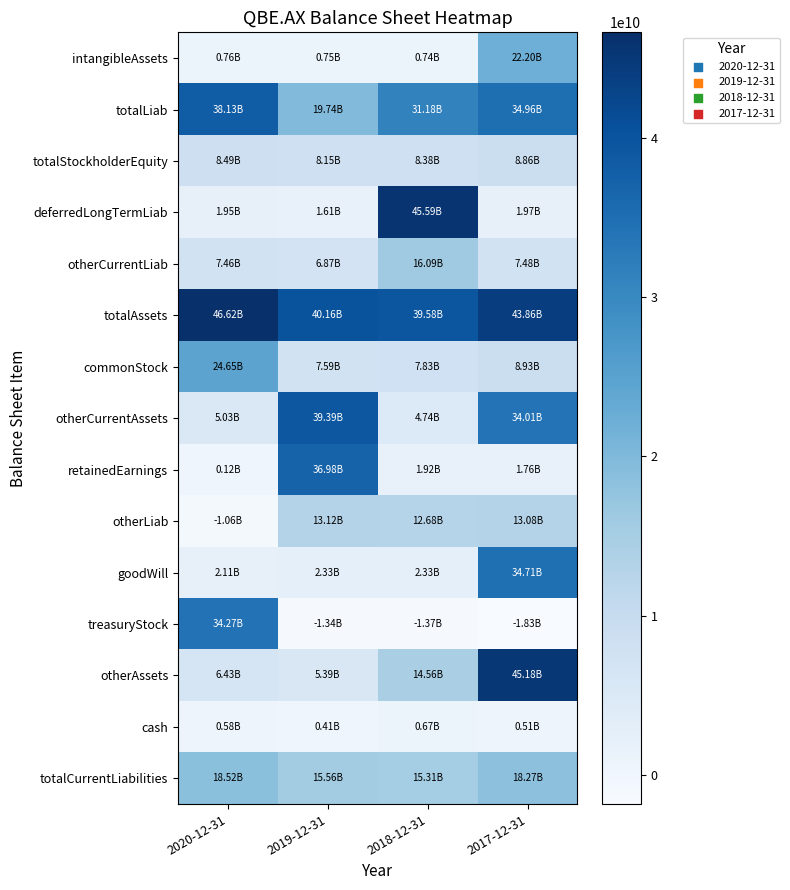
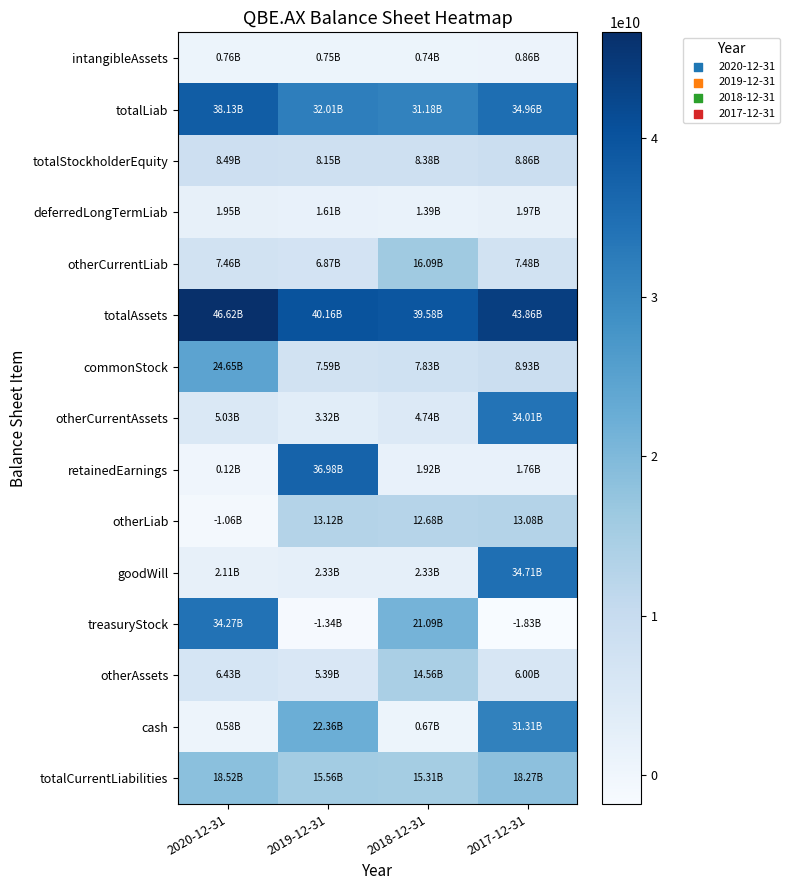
intangibleAssets, 2017-12-31: 22.20B -> 0.86B
totalLiab, 2019-12-31: 19.74B -> 32.01B
deferredLongTermLiab, 2018-12-31: 45.59B -> 1.39B
otherCurrentAssets, 2019-12-31: 39.39B -> 3.32B
treasuryStock, 2018-12-31: -1.37B -> 21.09B
otherAssets, 2017-12-31: 45.18B -> 6.00B
cash, 2019-12-31: 0.41B -> 22.36B
cash, 2017-12-31: 0.51B -> 31.31B
